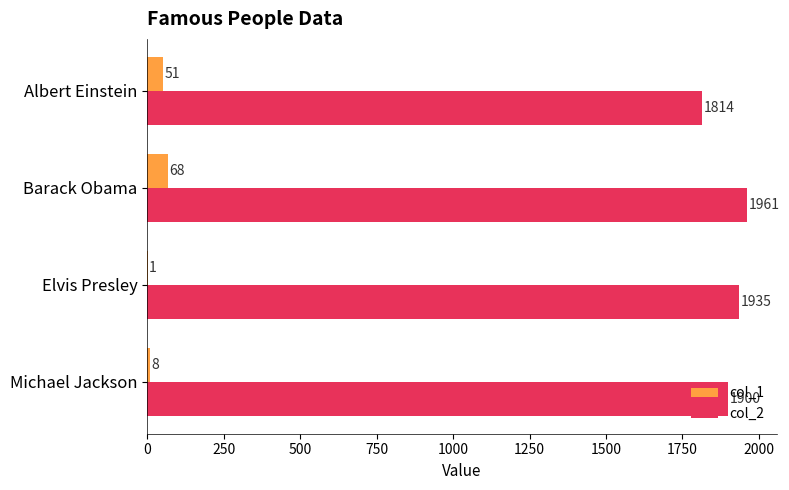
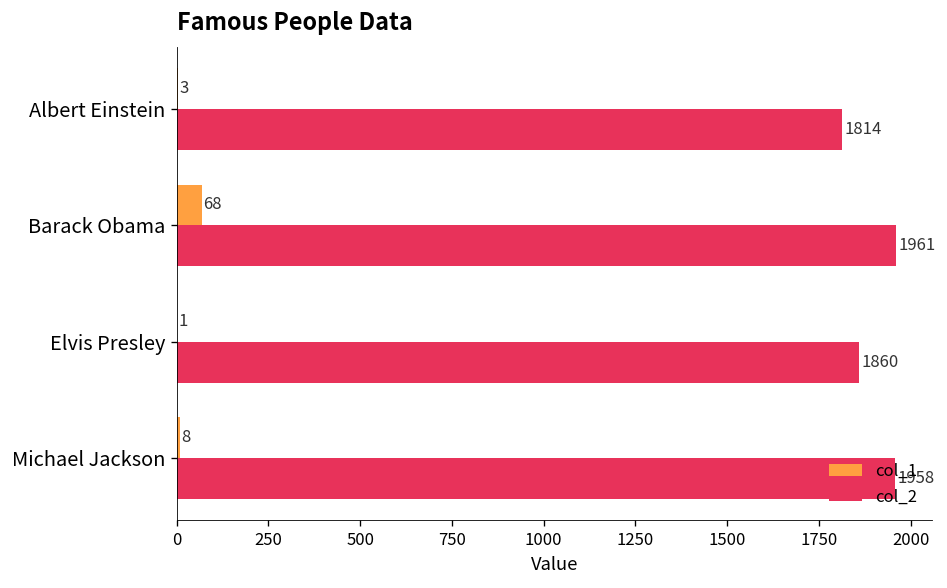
col_1, Albert Einstein: 51 -> 3
col_2, Elvis Presley: 1935 -> 1860
col_2, Michael Jackson: 1900 -> 1958
